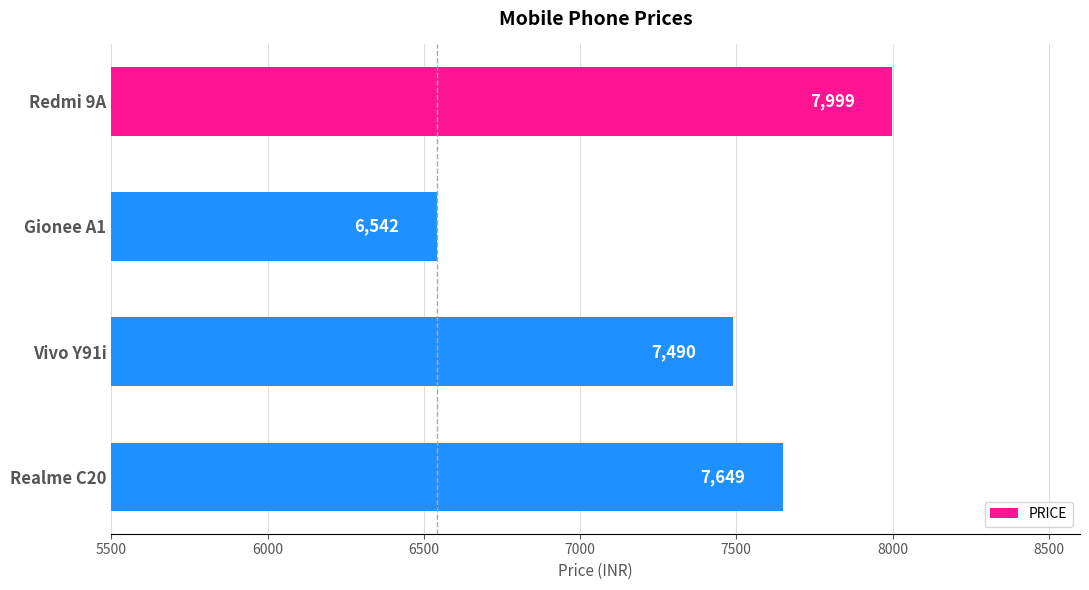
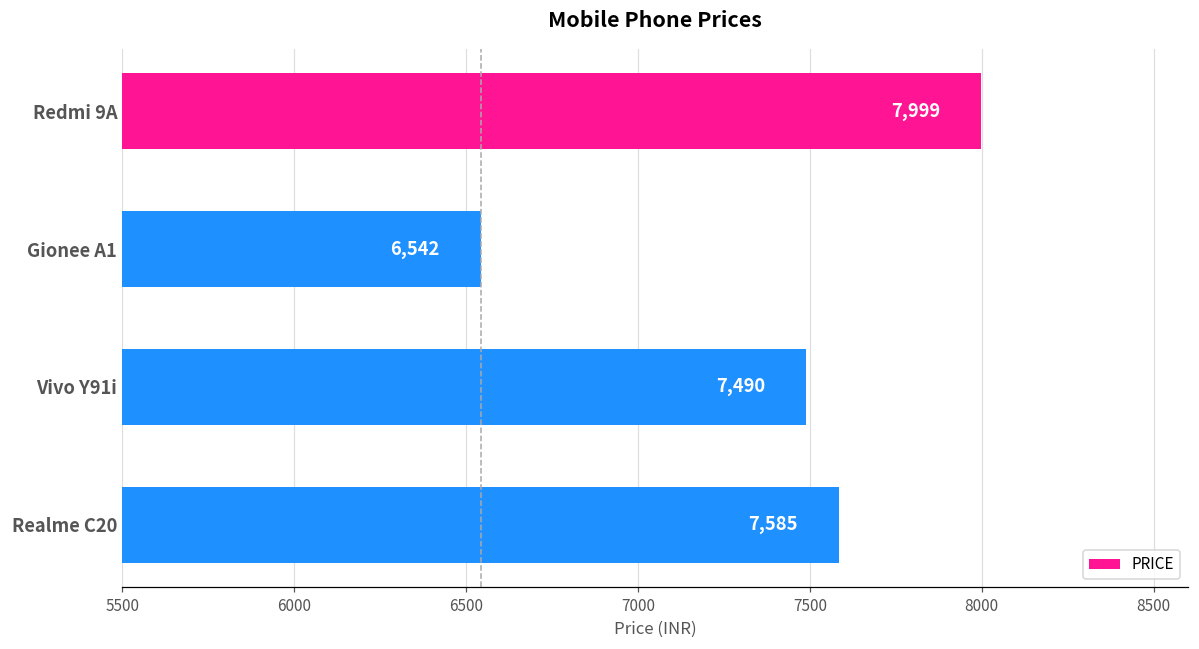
Realme C20: 7,649 -> 7,585
